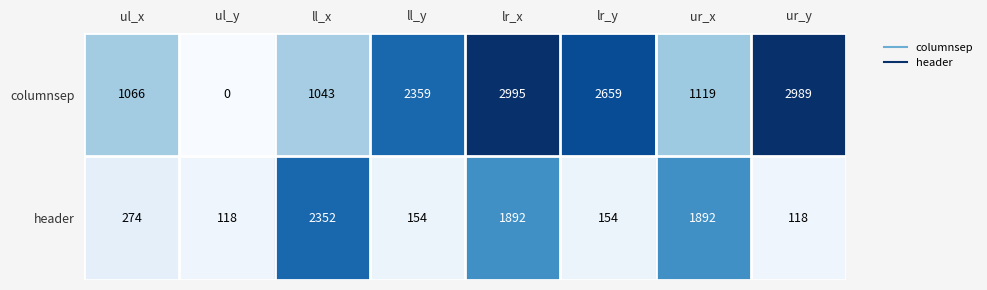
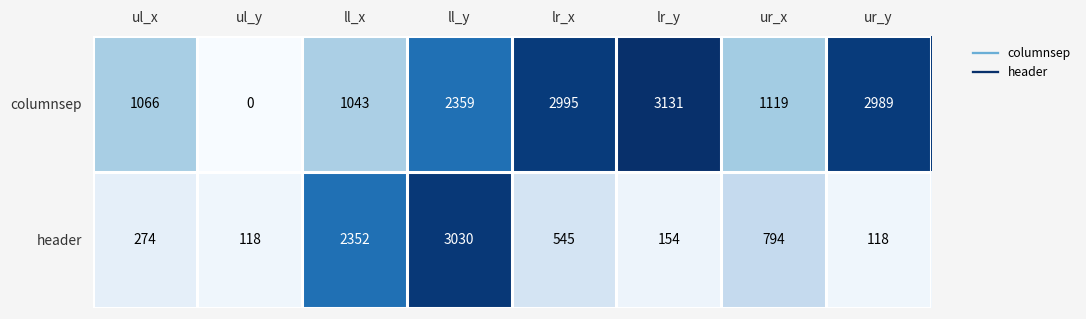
columnsep, lr_y: 2659 -> 3131
header, ll_y: 154 -> 3030
header, lr_x: 1892 -> 545
header, ur_x: 1892 -> 794
